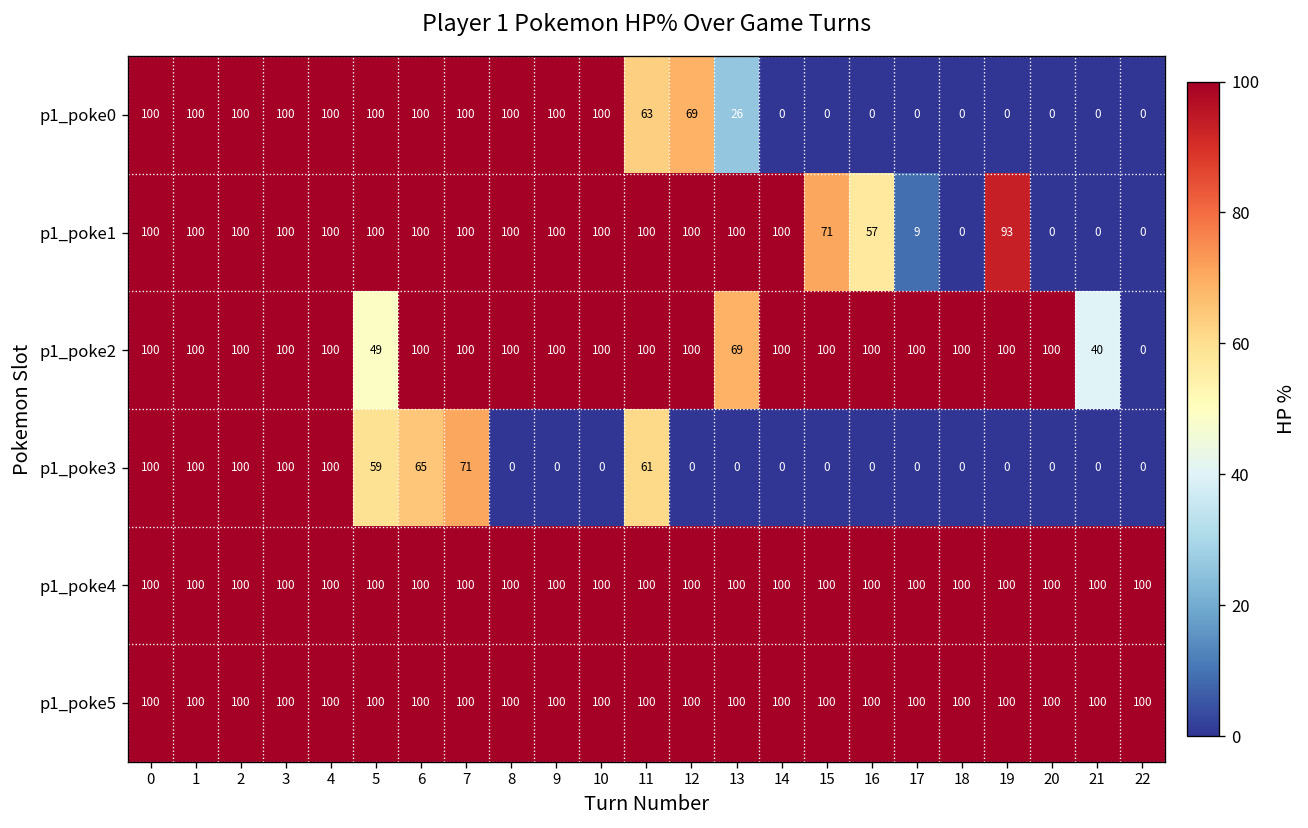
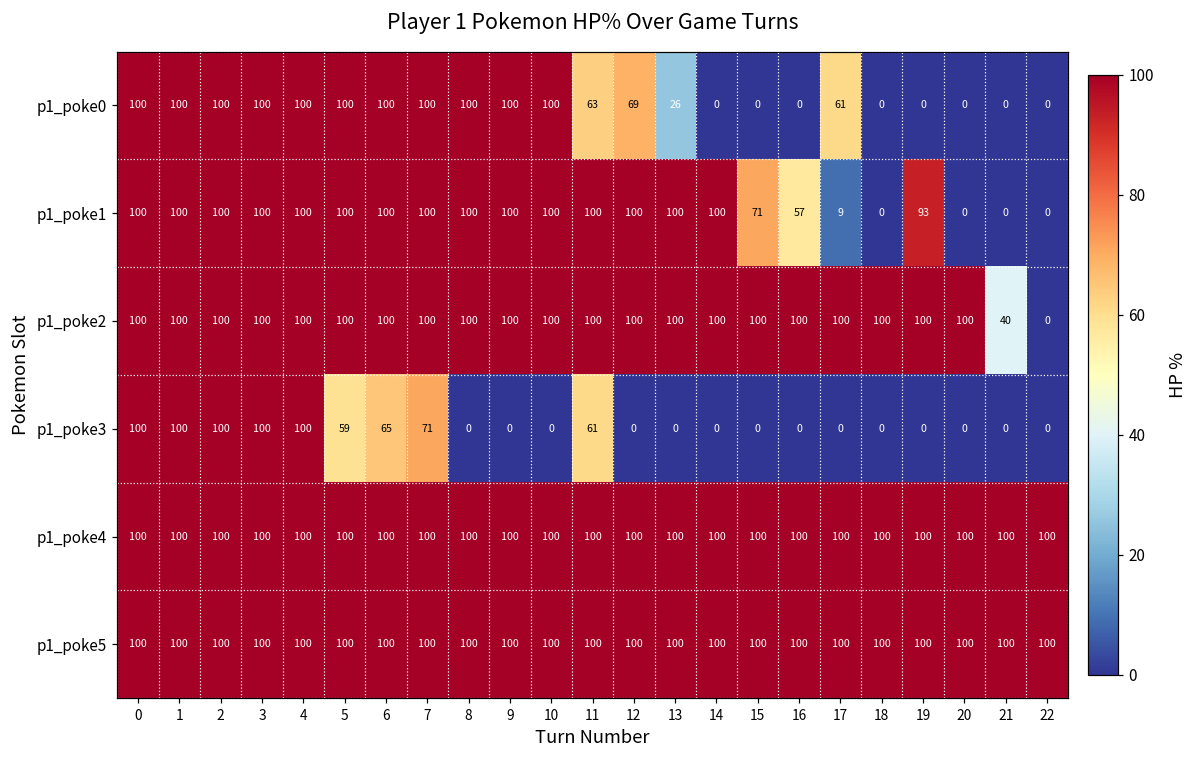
p1_poke0, 17: 0 -> 61
p1_poke2, 5: 49 -> 100
p1_poke2, 13: 69 -> 100
